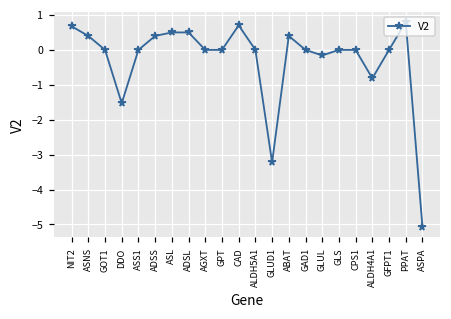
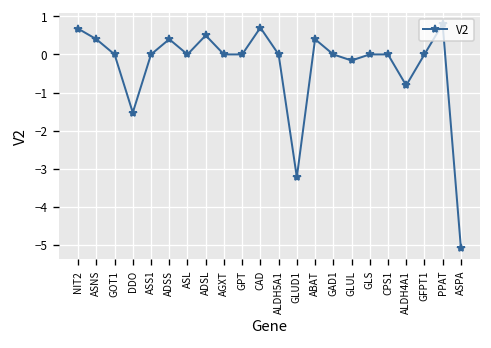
ASL: 0.5 -> 0.0
